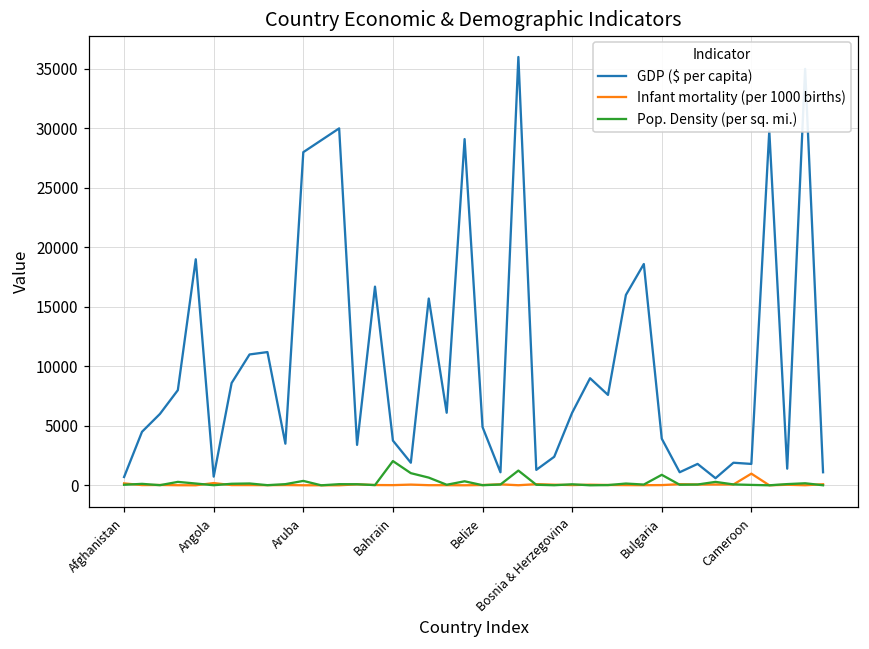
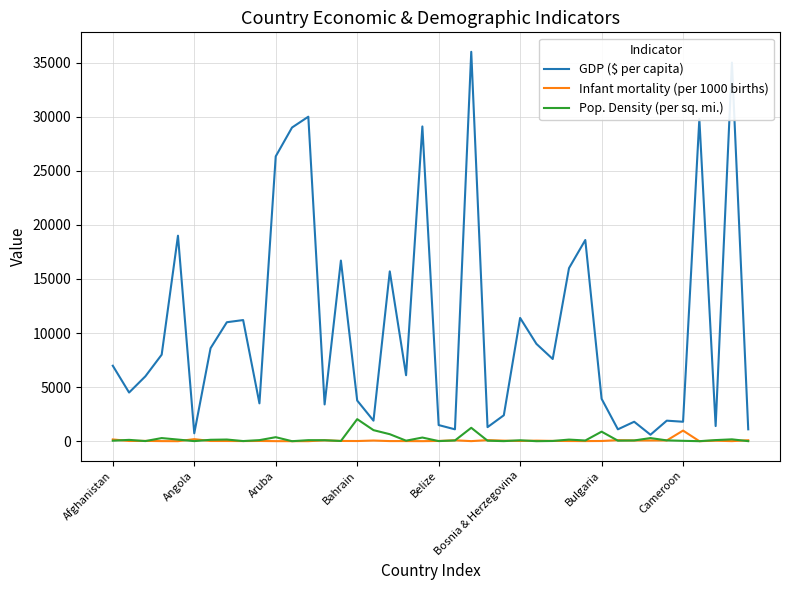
GDP ($ per capita), Afghanistan: 700 -> 7000
GDP ($ per capita), Aruba: 28000 -> 26300
GDP ($ per capita), Belize: 4900 -> 1500
GDP ($ per capita), Bosnia & Herzegovina: 6100 -> 11400
